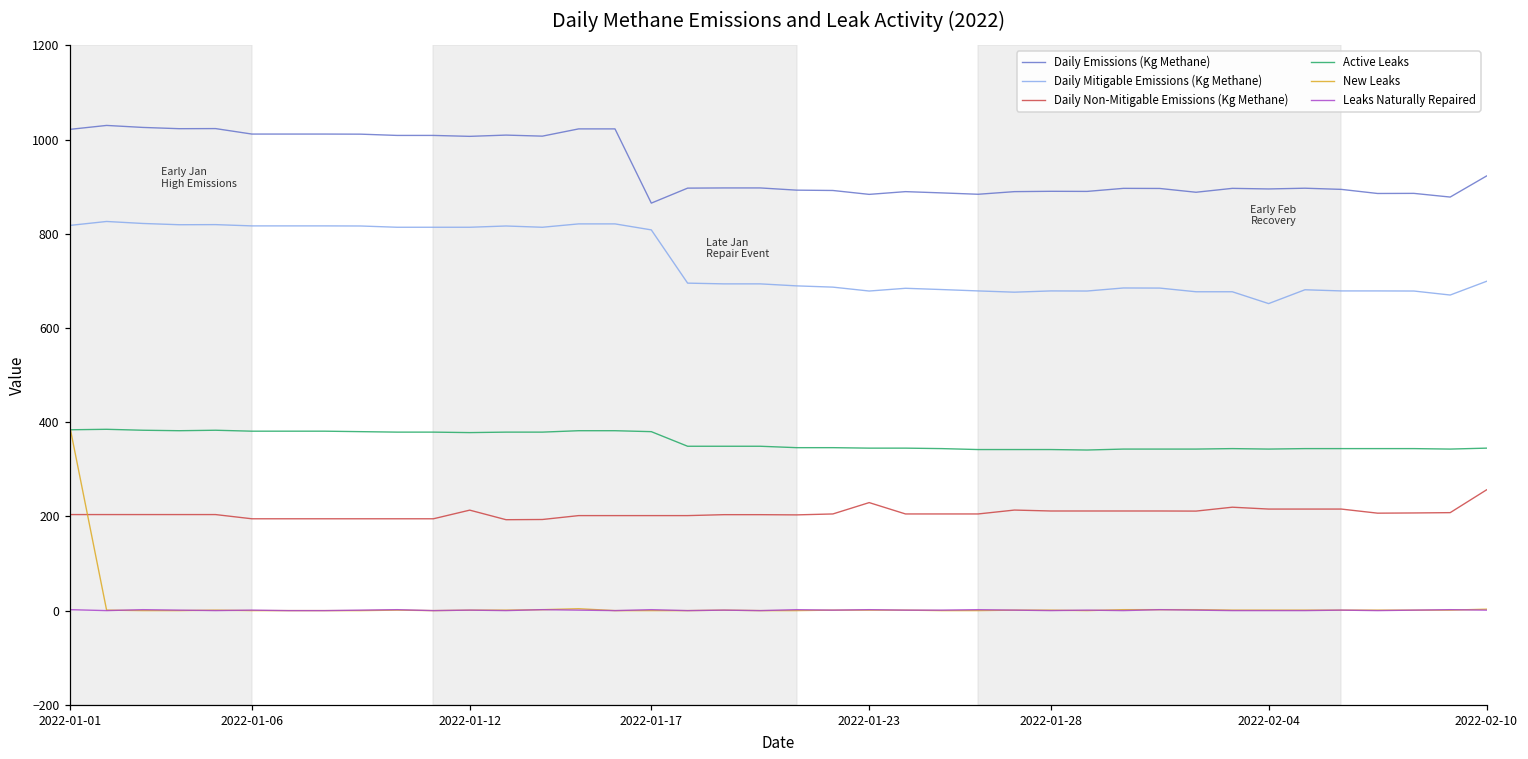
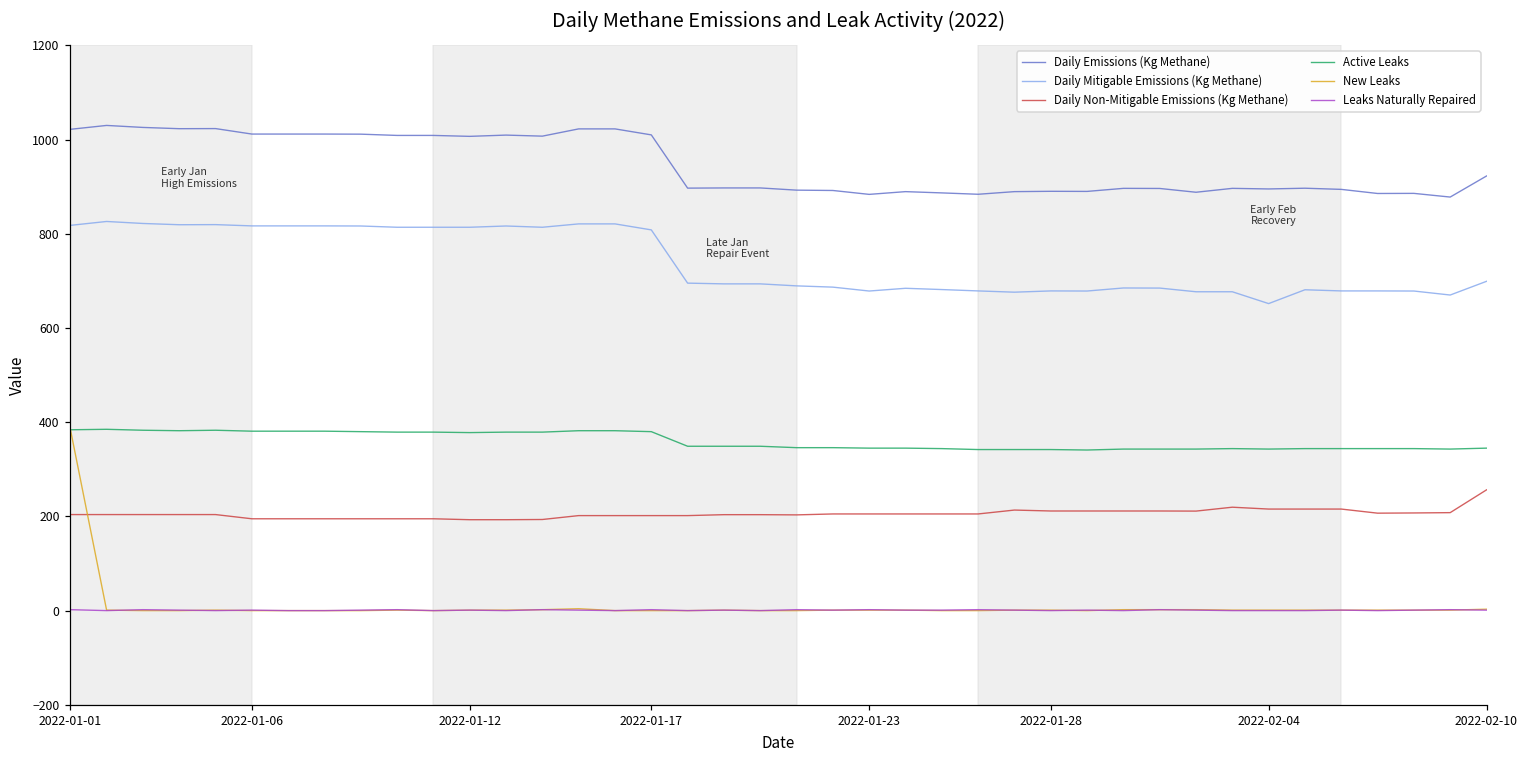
Daily Non-Mitigable Emissions (Kg Methane), 2022-01-12: 210 -> 190
Daily Emissions (Kg Methane), 2022-01-17: 870 -> 1010
Daily Non-Mitigable Emissions (Kg Methane), 2022-01-23: 230 -> 210
